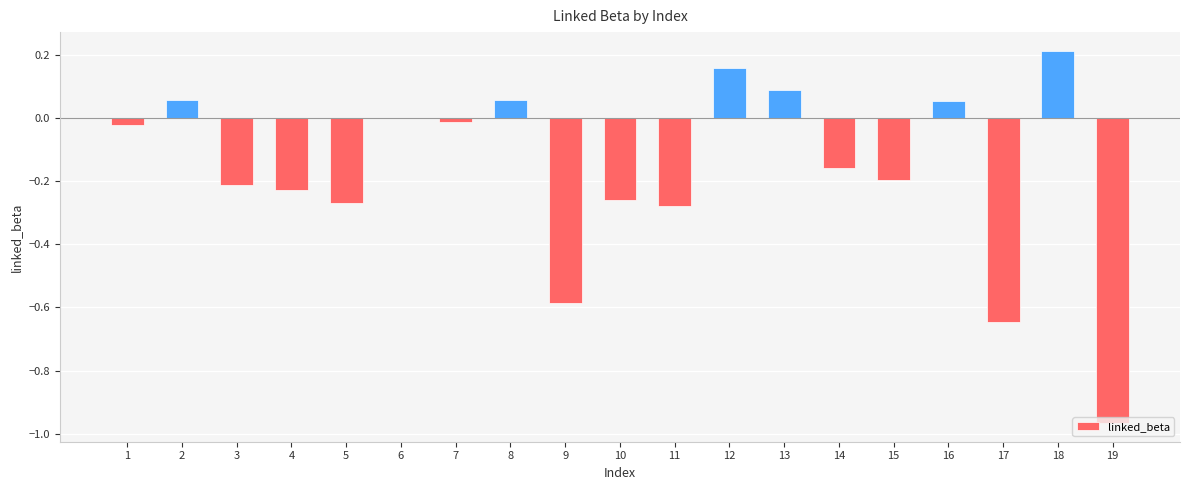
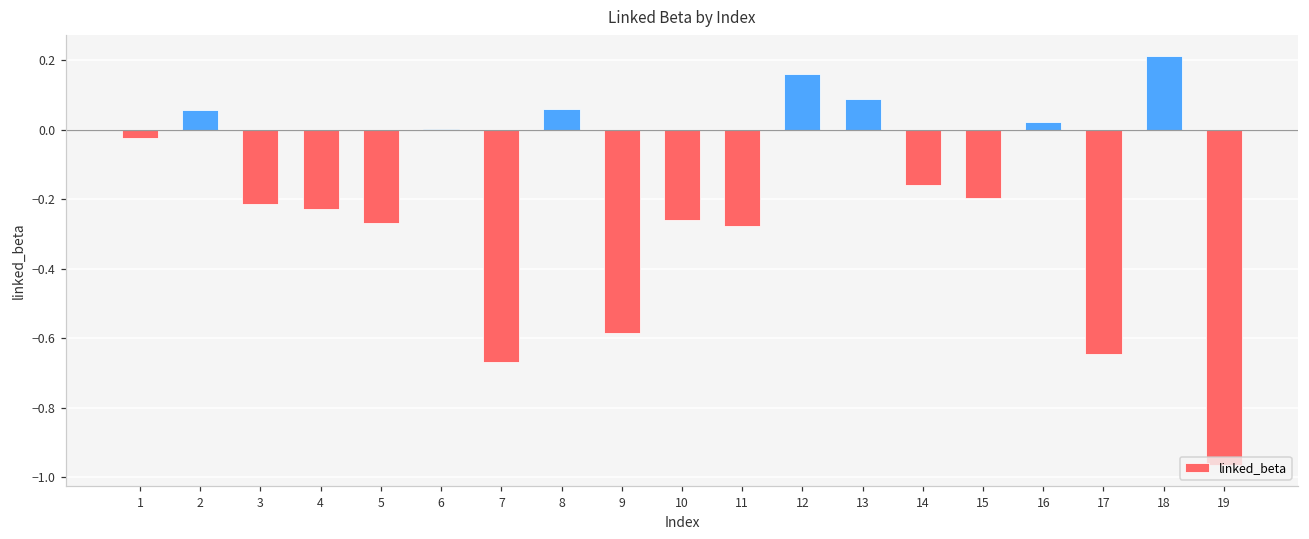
7: -0.01 -> -0.67
16: 0.05 -> 0.02
